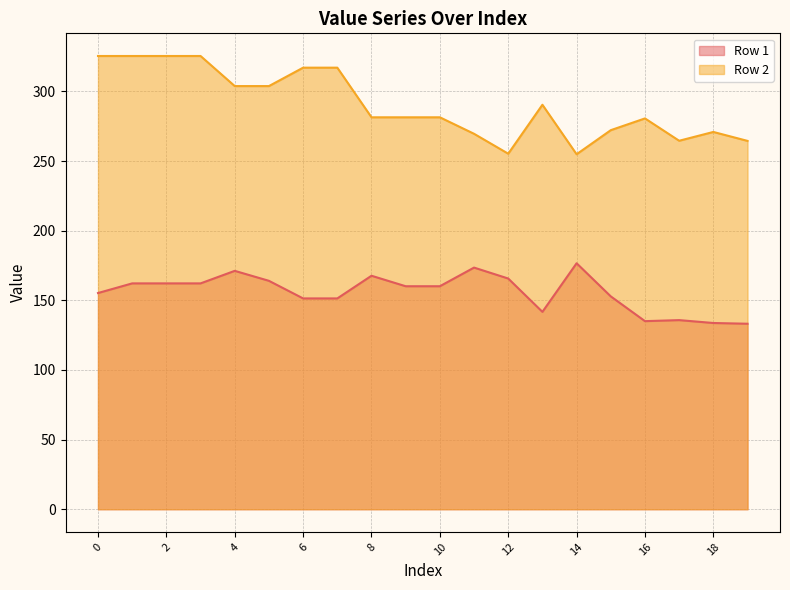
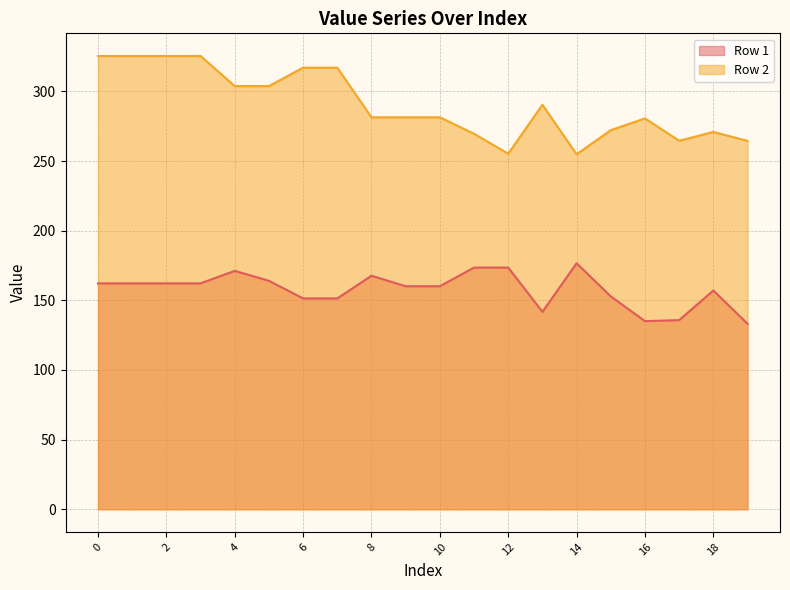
Row 1, 0: 155 -> 162
Row 1, 12: 166 -> 174
Row 1, 18: 134 -> 157
